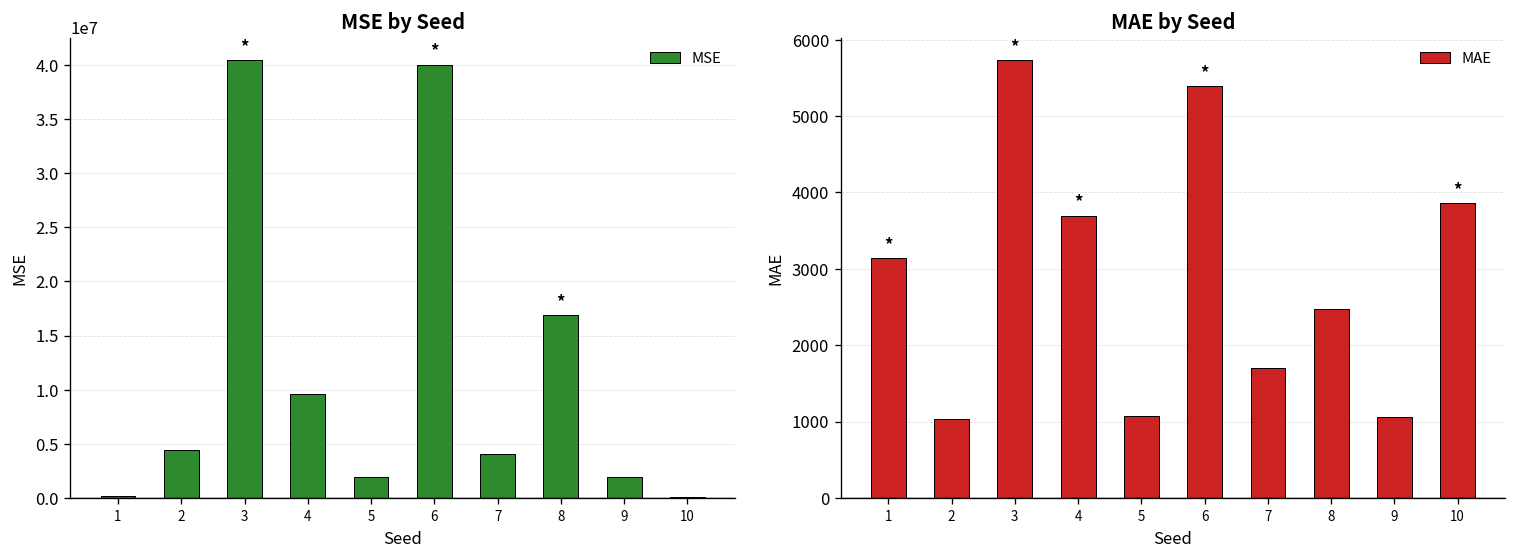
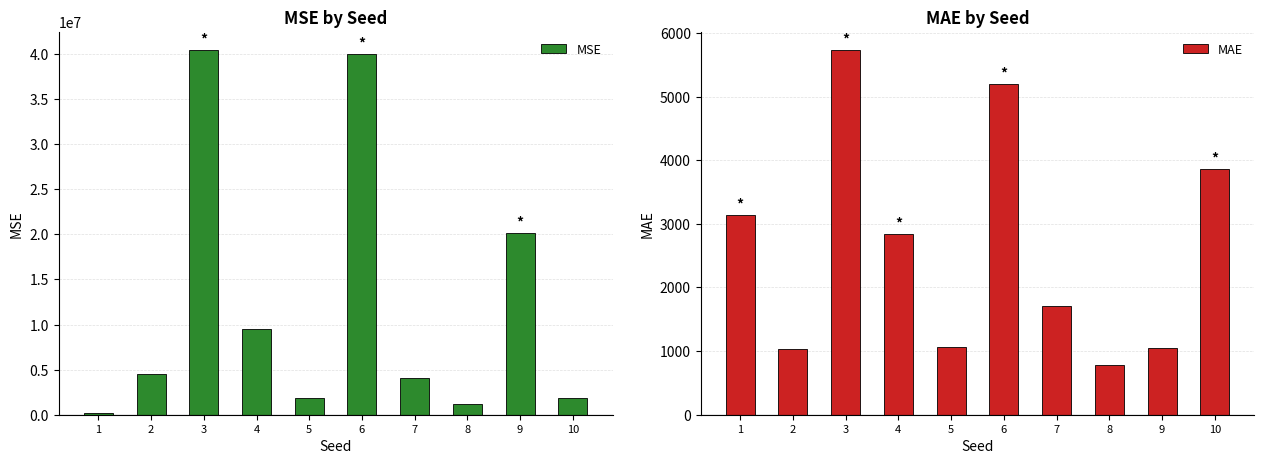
MSE by Seed, 8: 17000000 -> 1000000
MSE by Seed, 9: 2000000 -> 20000000
MSE by Seed, 10: 0 -> 2000000
MAE by Seed, 4: 3700 -> 2800
MAE by Seed, 6: 5400 -> 5200
MAE by Seed, 8: 2500 -> 800
